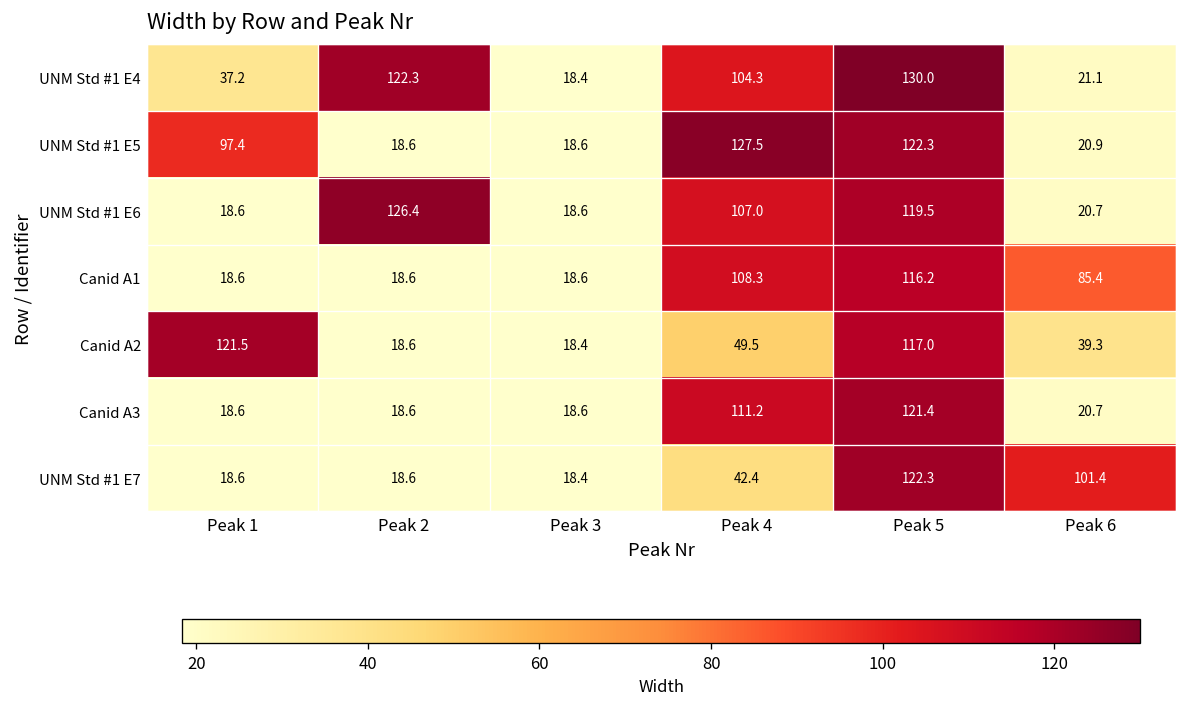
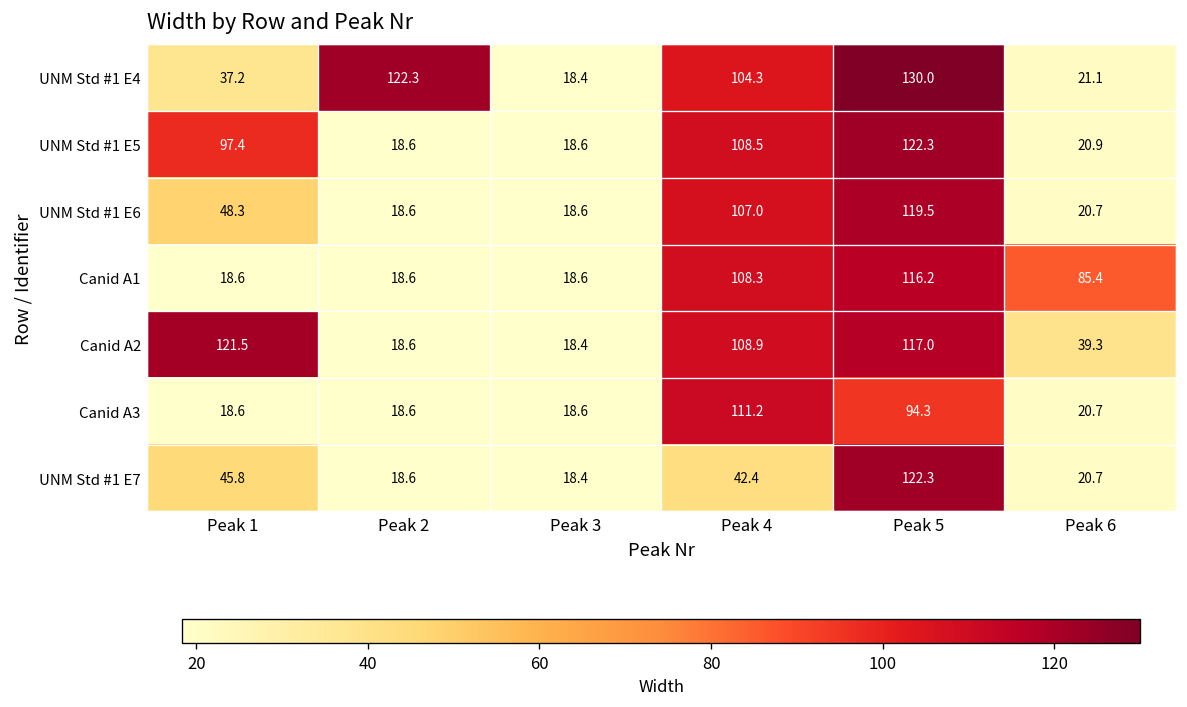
UNM Std #1 E5, Peak 4: 127.5 -> 108.5
UNM Std #1 E6, Peak 1: 18.6 -> 48.3
UNM Std #1 E6, Peak 2: 126.4 -> 18.6
Canid A2, Peak 4: 49.5 -> 108.9
Canid A3, Peak 5: 121.4 -> 94.3
UNM Std #1 E7, Peak 1: 18.6 -> 45.8
UNM Std #1 E7, Peak 6: 101.4 -> 20.7
